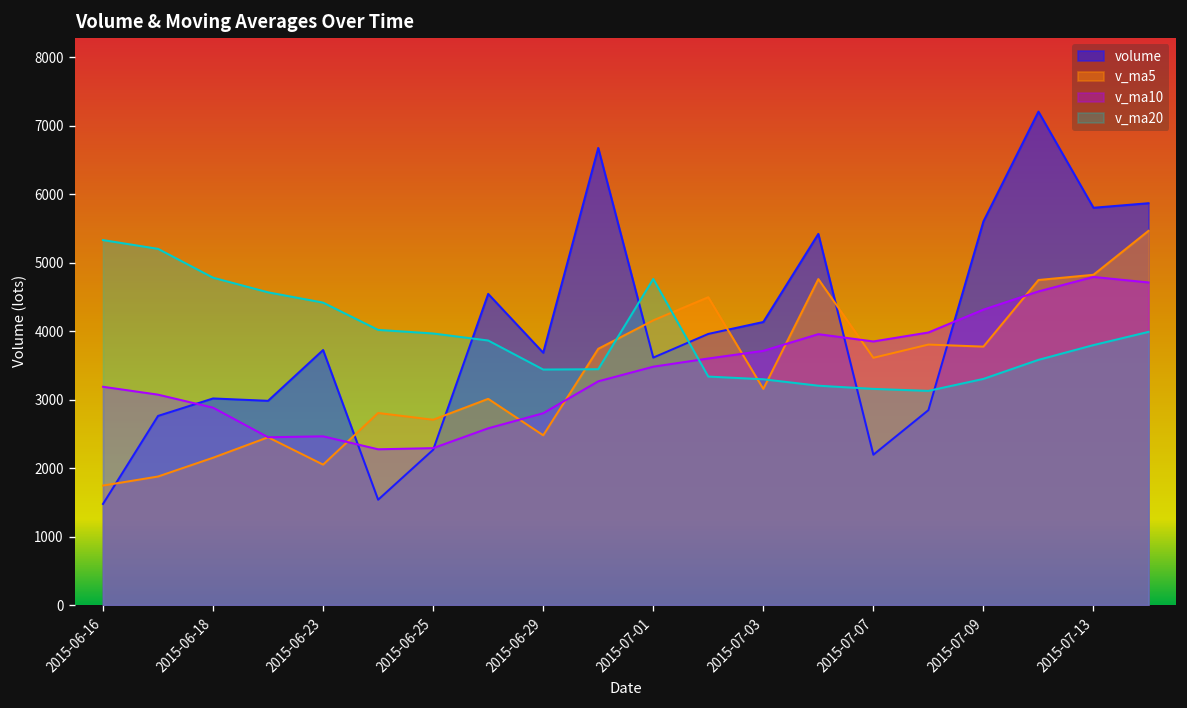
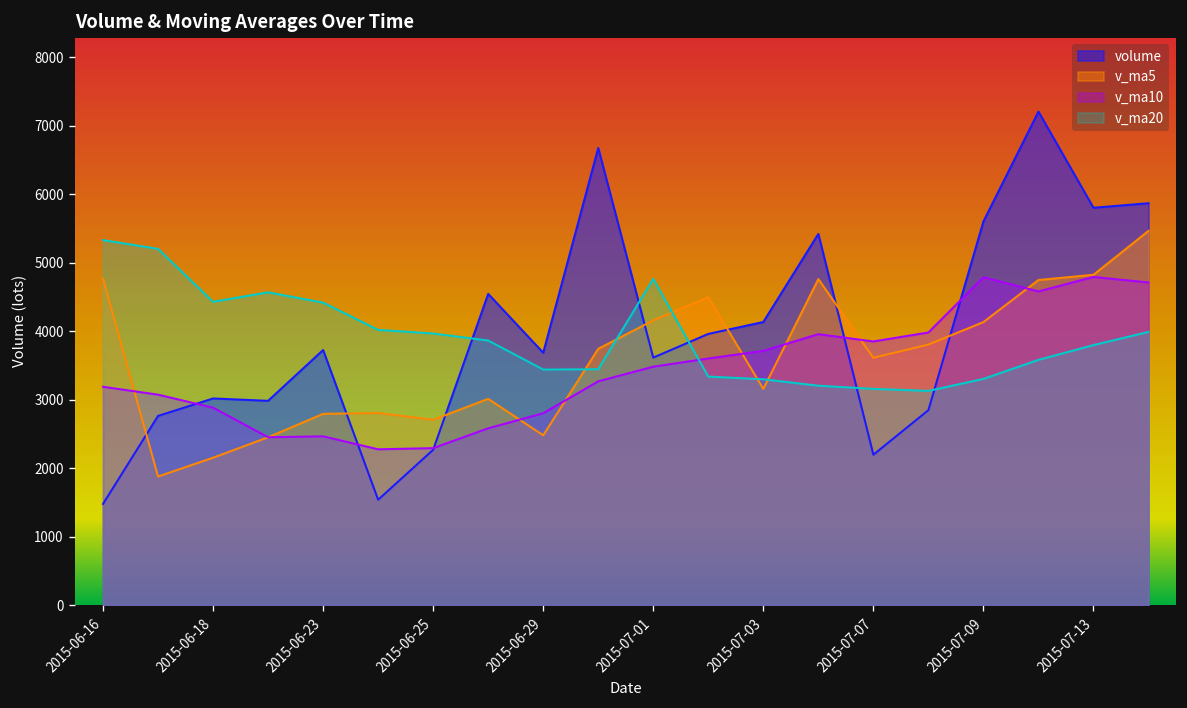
v_ma5, 2015-06-16: 1700 -> 4800
v_ma20, 2015-06-18: 4800 -> 4400
v_ma5, 2015-06-23: 2100 -> 2800
v_ma5, 2015-07-09: 3800 -> 4100
v_ma10, 2015-07-09: 4300 -> 4800
